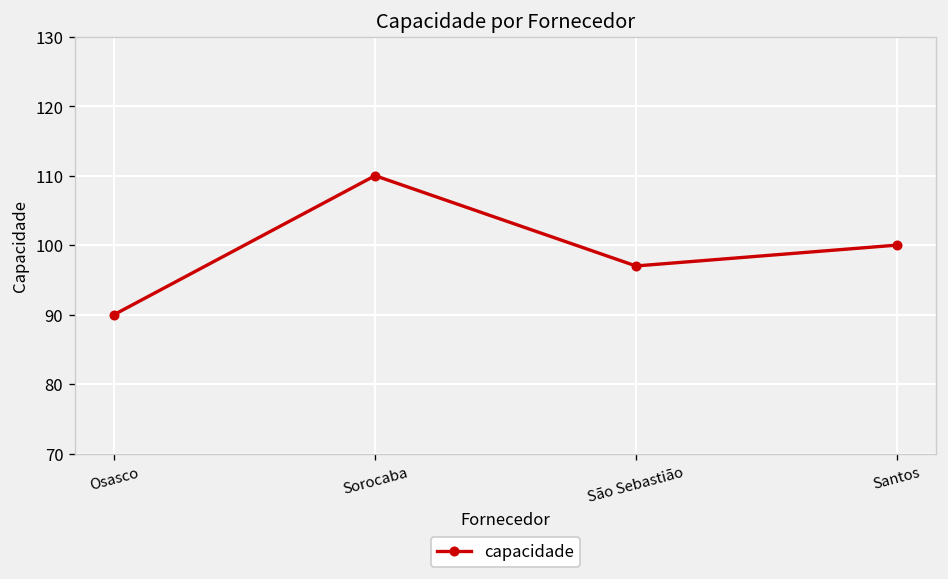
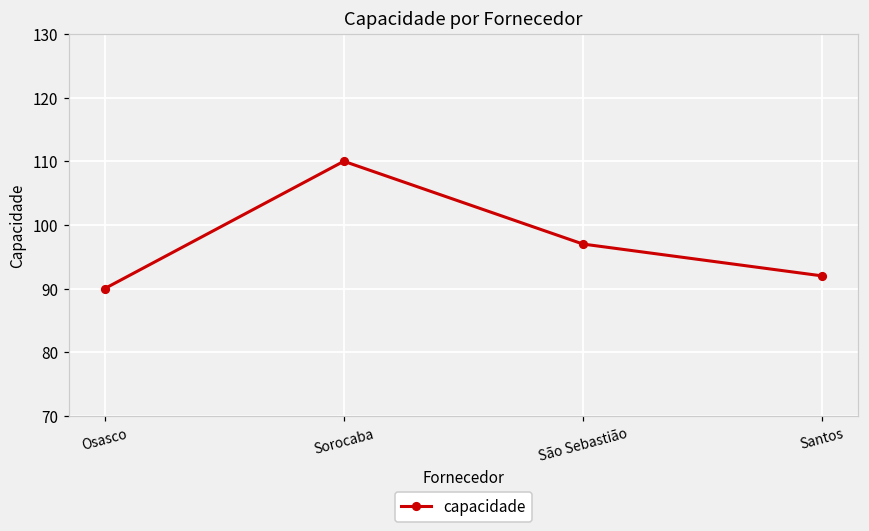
Santos: 100 -> 92
